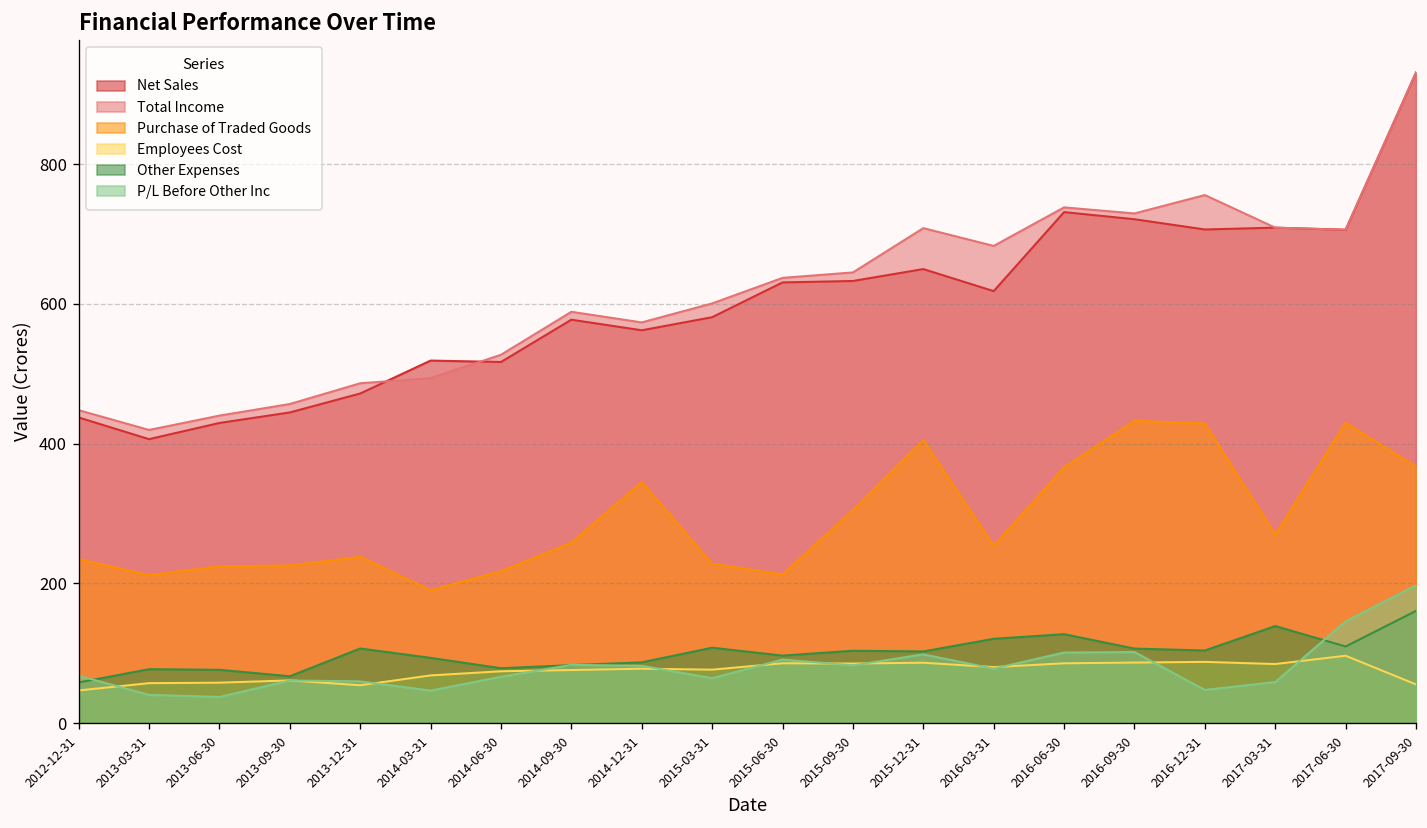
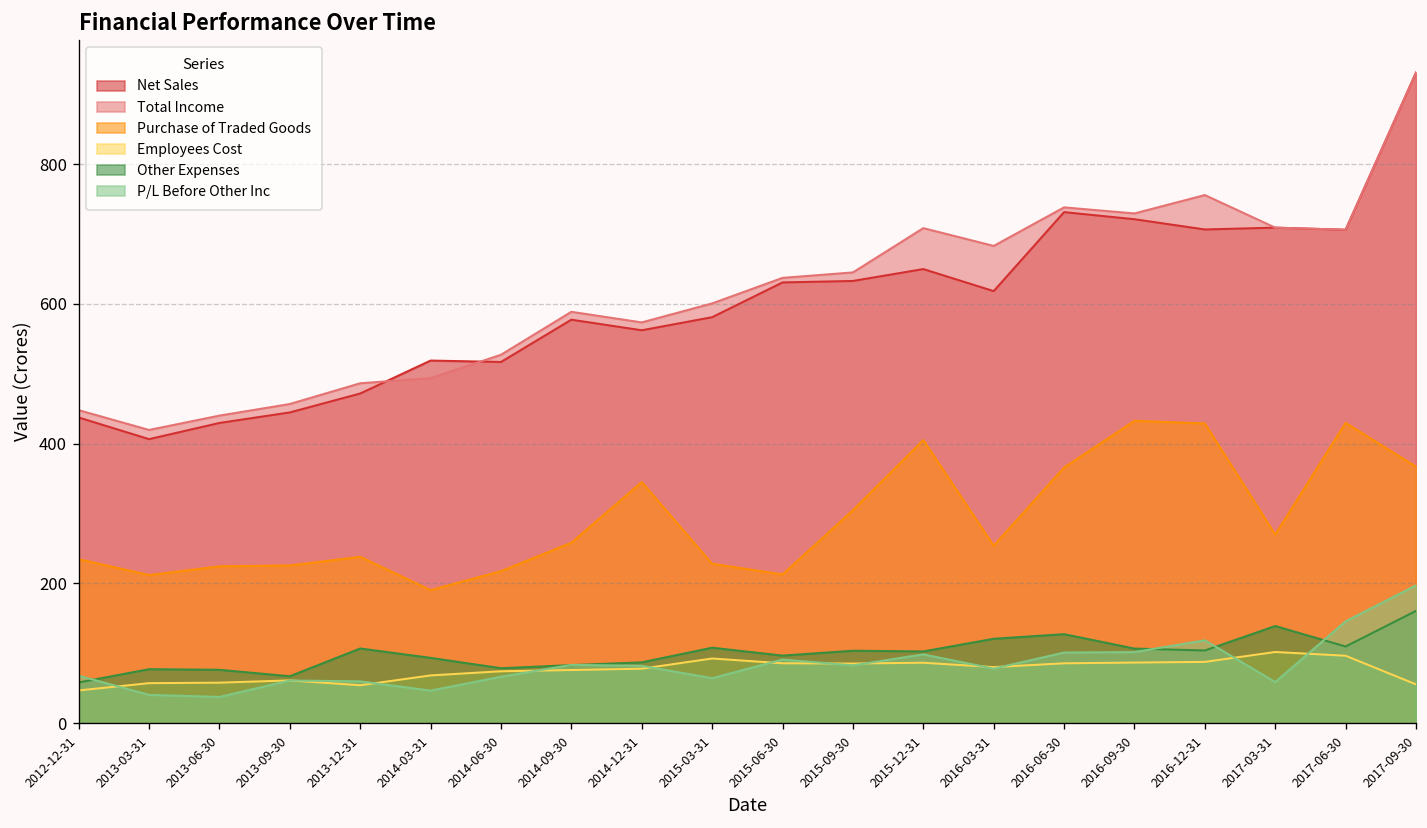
Employees Cost, 2015-03-31: 80 -> 90
P/L Before Other Inc, 2016-12-31: 50 -> 120
Employees Cost, 2017-03-31: 80 -> 100
